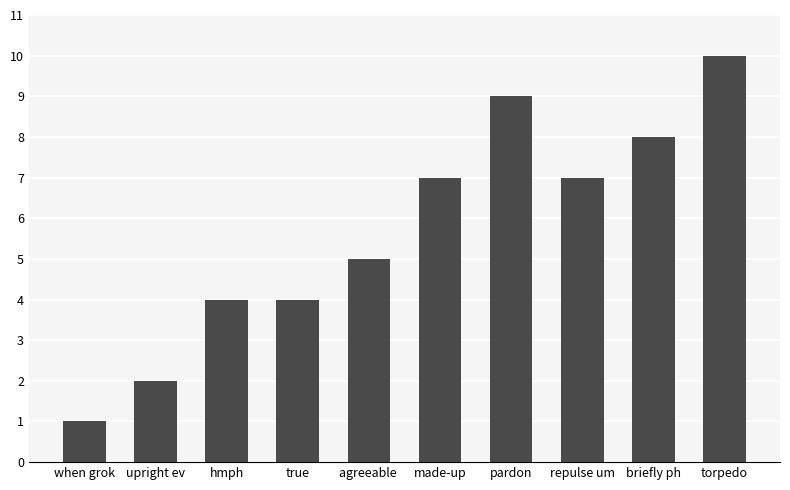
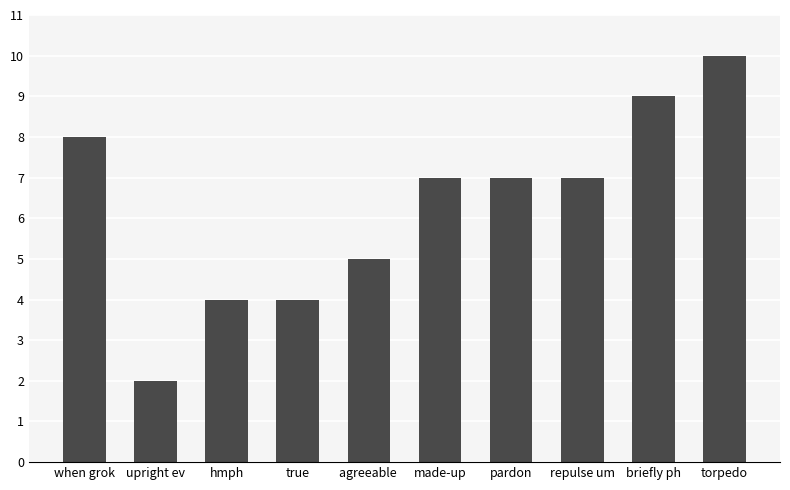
when grok: 1 -> 8
pardon: 9 -> 7
briefly ph: 8 -> 9
